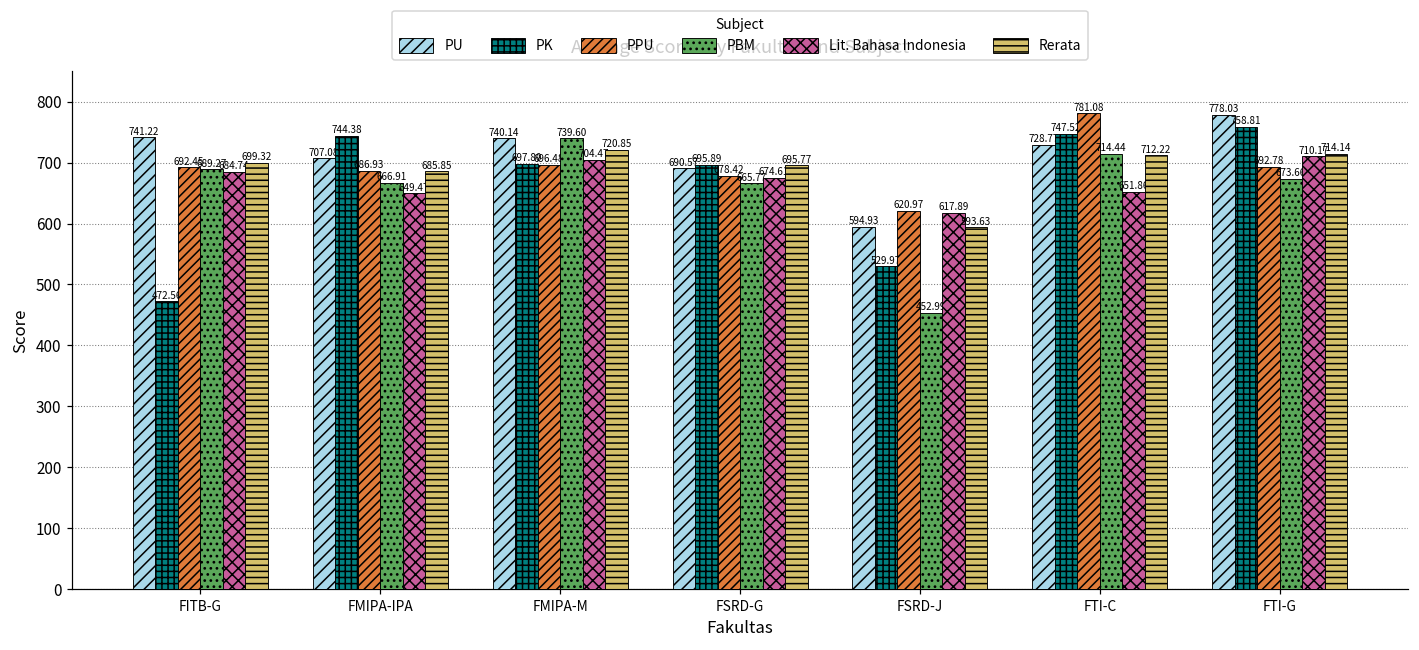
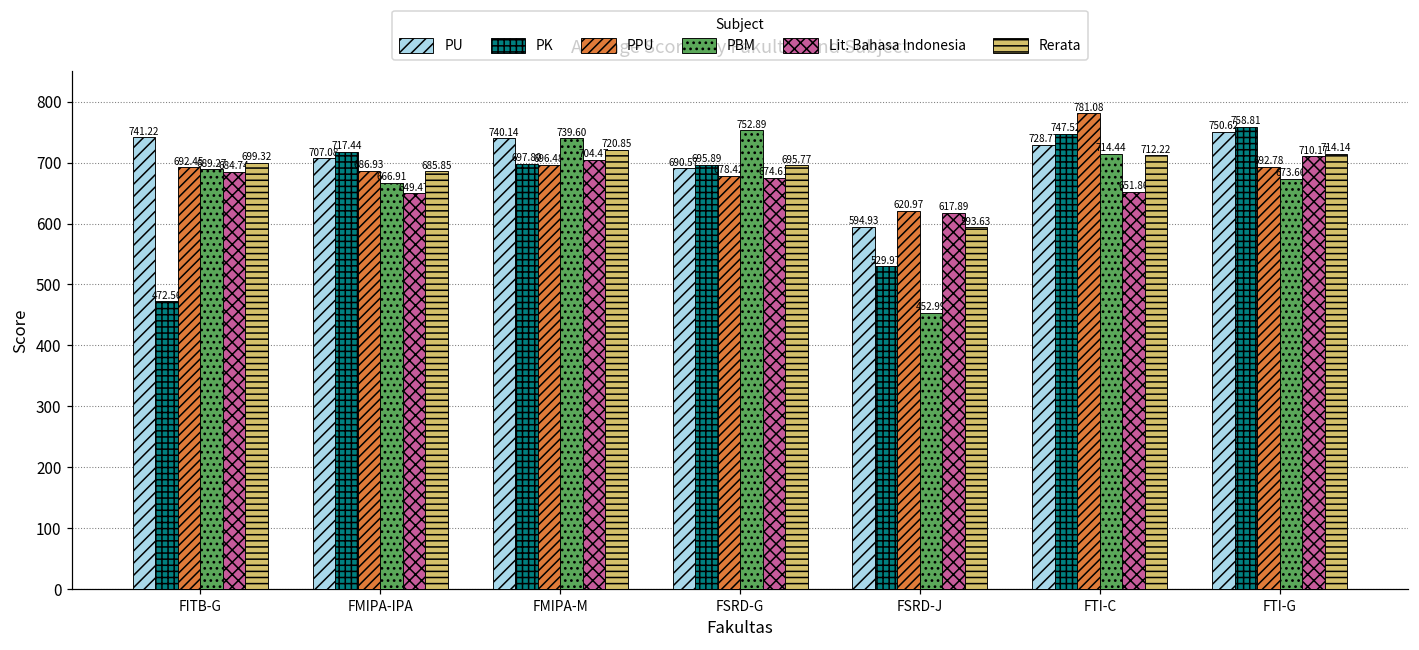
PK, FMIPA-IPA: 744.38 -> 717.44
PBM, FSRD-G: 665.77 -> 752.89
PU, FTI-G: 778.03 -> 750.62
